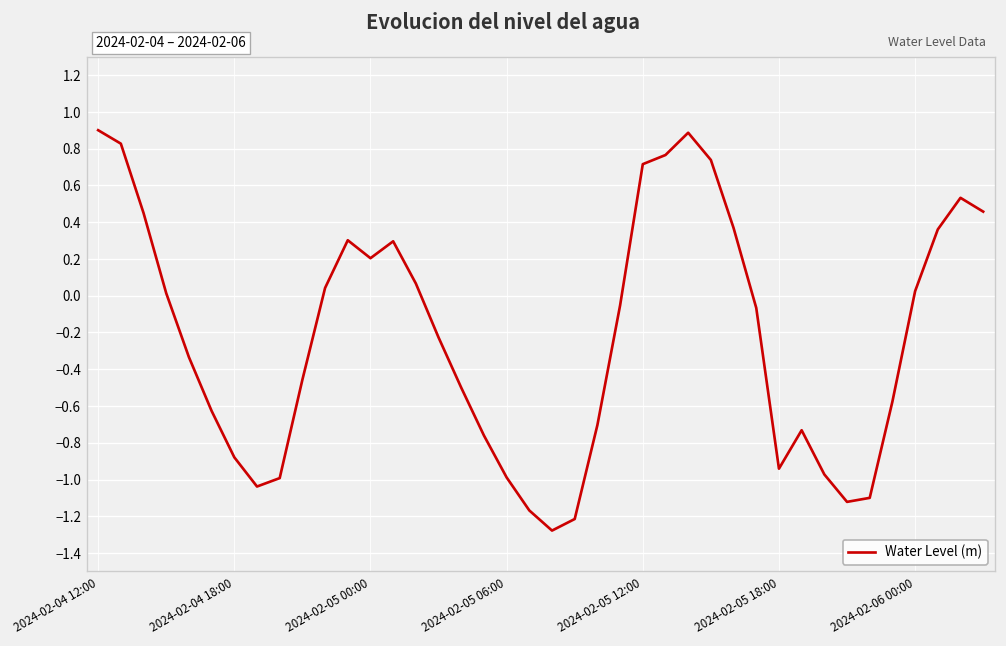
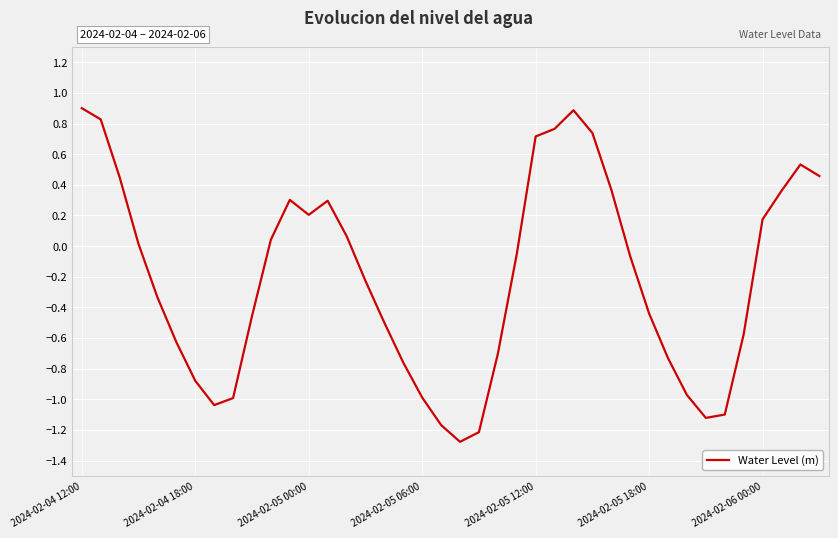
2024-02-05 18:00: -0.94 -> -0.44
2024-02-06 00:00: 0.02 -> 0.17
